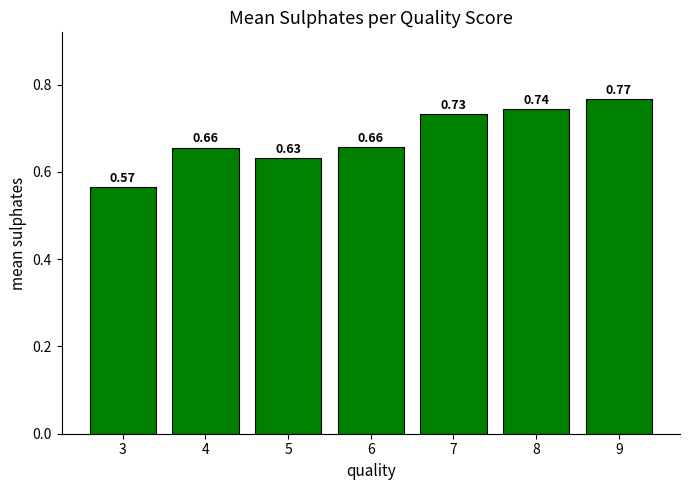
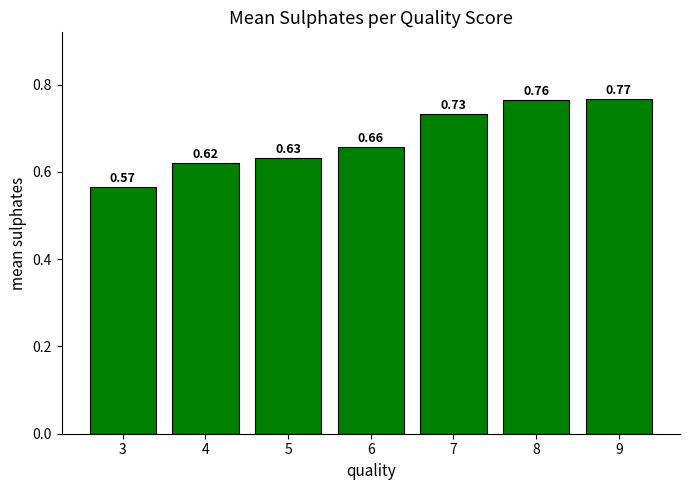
4: 0.66 -> 0.62
8: 0.74 -> 0.76
